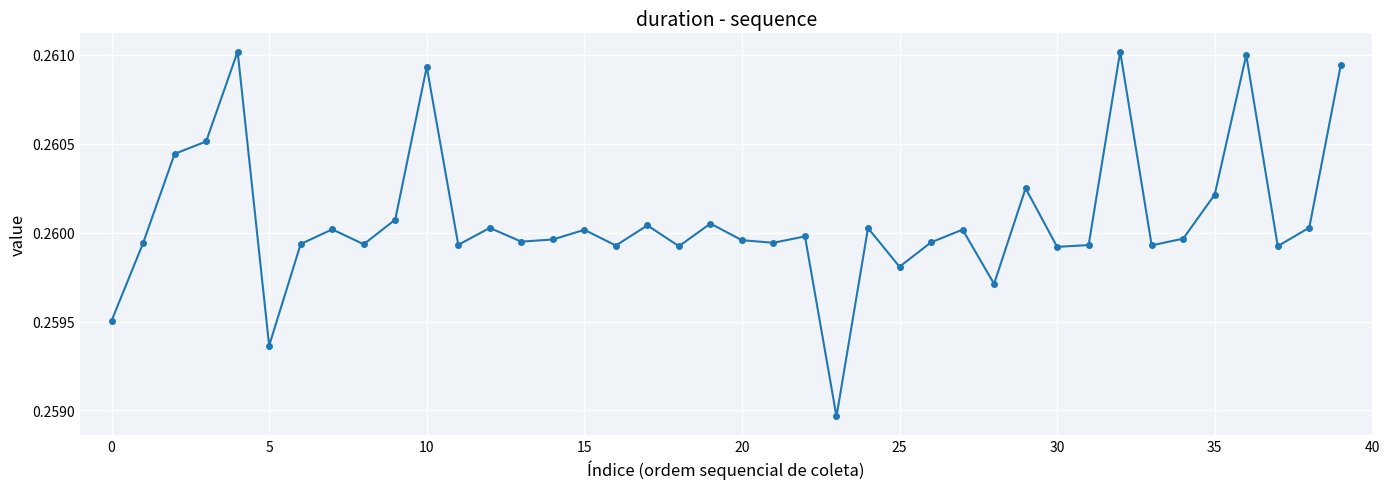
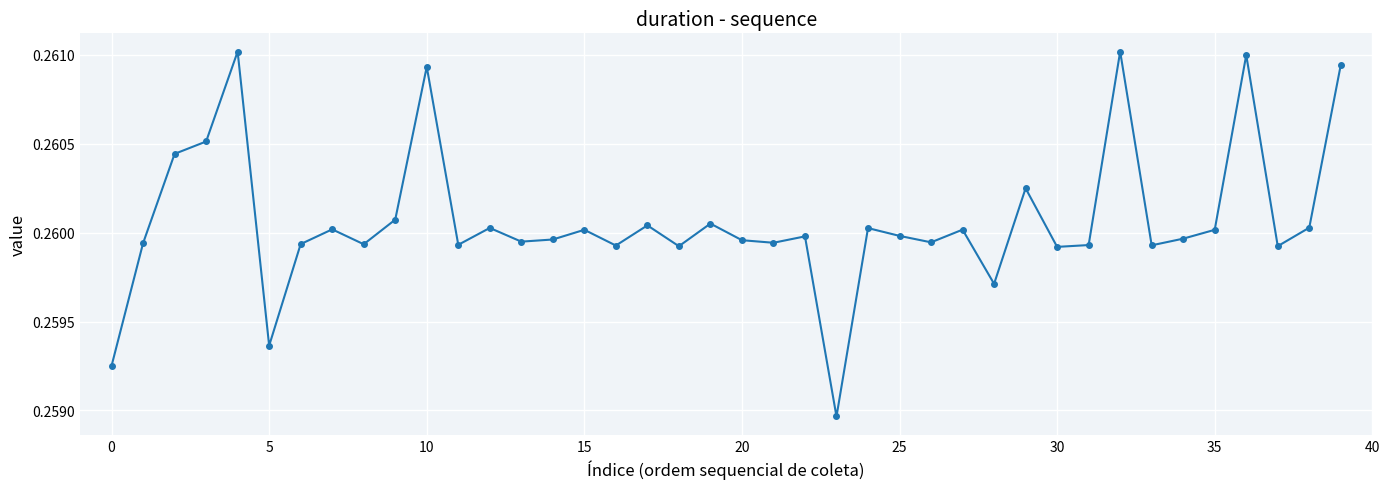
0: 0.25950 -> 0.25925
25: 0.25981 -> 0.25998
35: 0.26021 -> 0.26002
